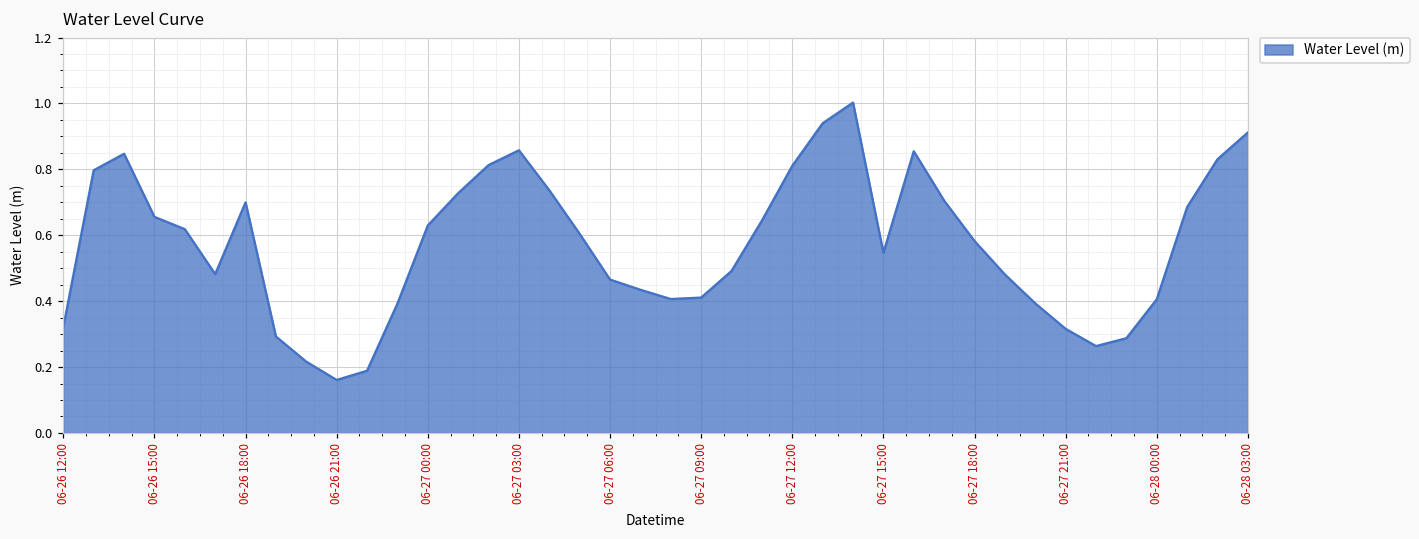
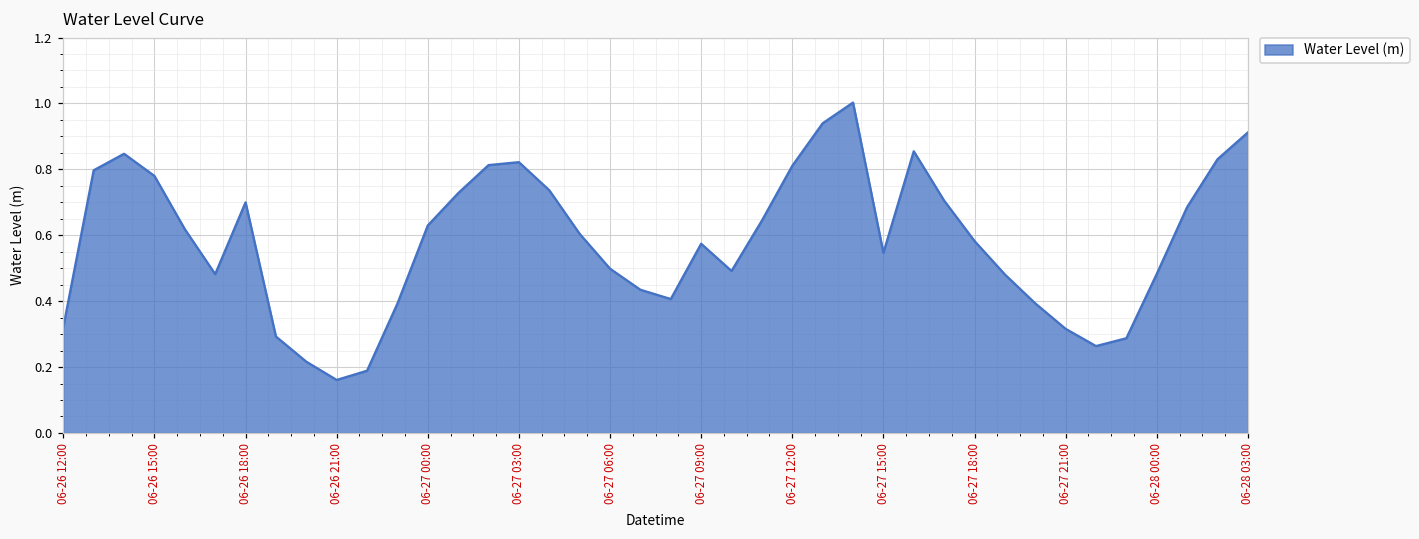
06-26 15:00: 0.66 -> 0.78
06-27 03:00: 0.86 -> 0.82
06-27 06:00: 0.47 -> 0.50
06-27 09:00: 0.41 -> 0.57
06-28 00:00: 0.41 -> 0.48
